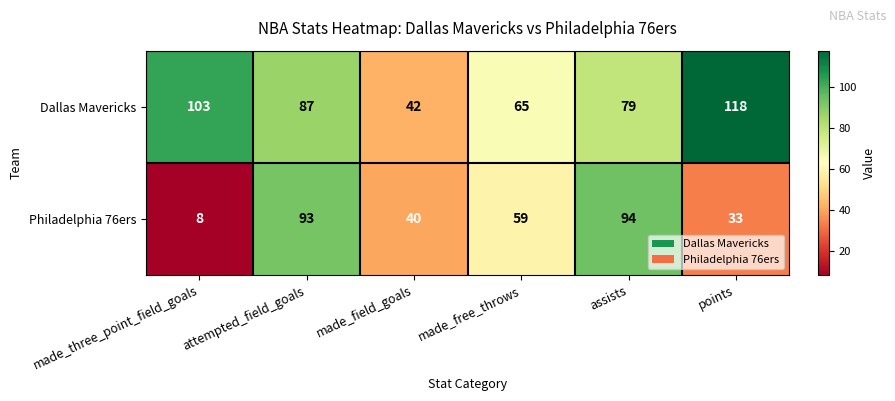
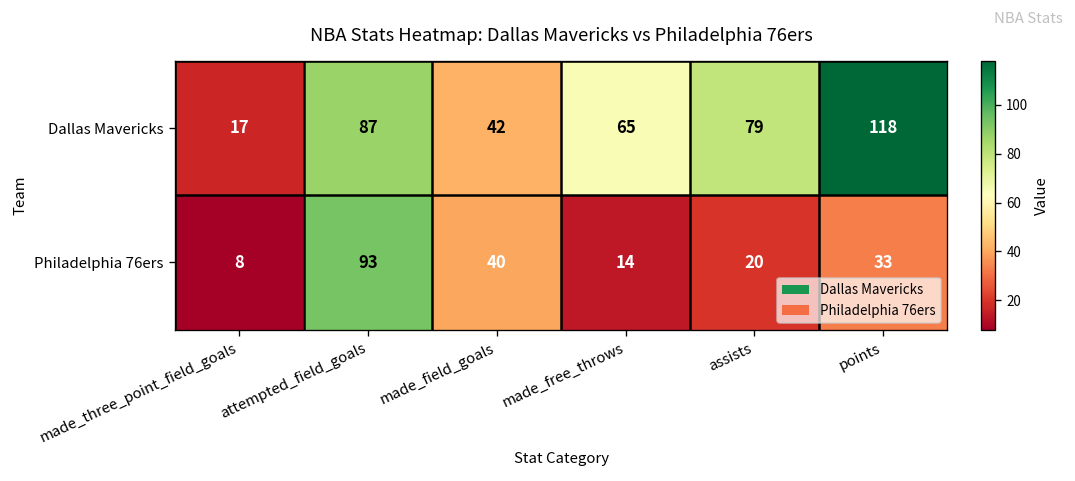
Dallas Mavericks, made_three_point_field_goals: 103 -> 17
Philadelphia 76ers, made_free_throws: 59 -> 14
Philadelphia 76ers, assists: 94 -> 20
